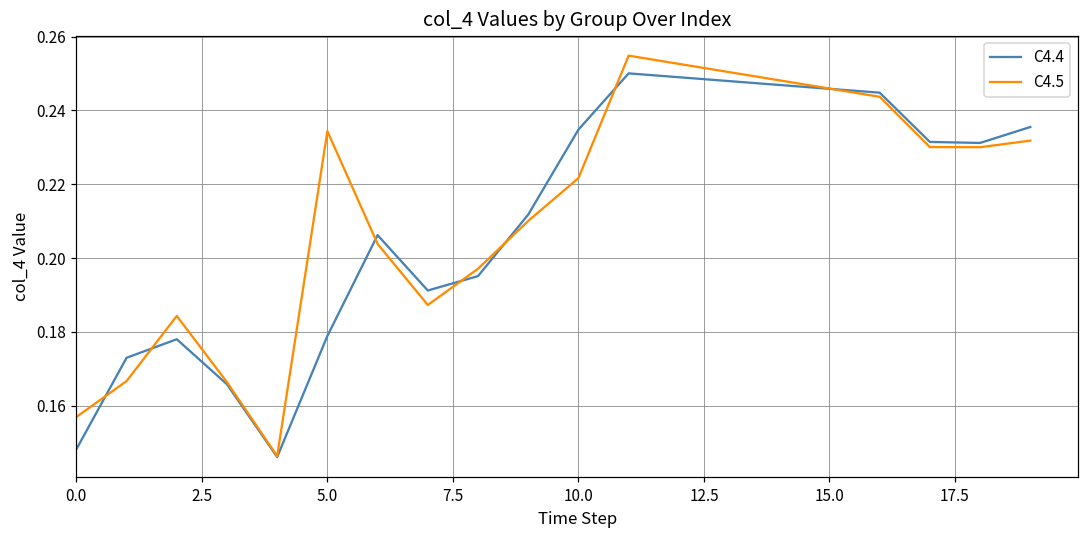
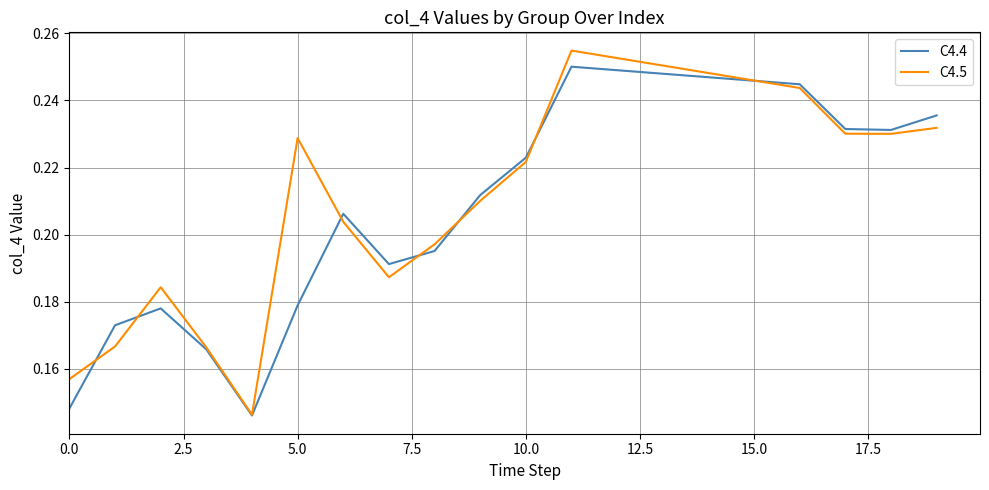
C4.5, 5.0: 0.234 -> 0.229
C4.4, 10.0: 0.235 -> 0.223
